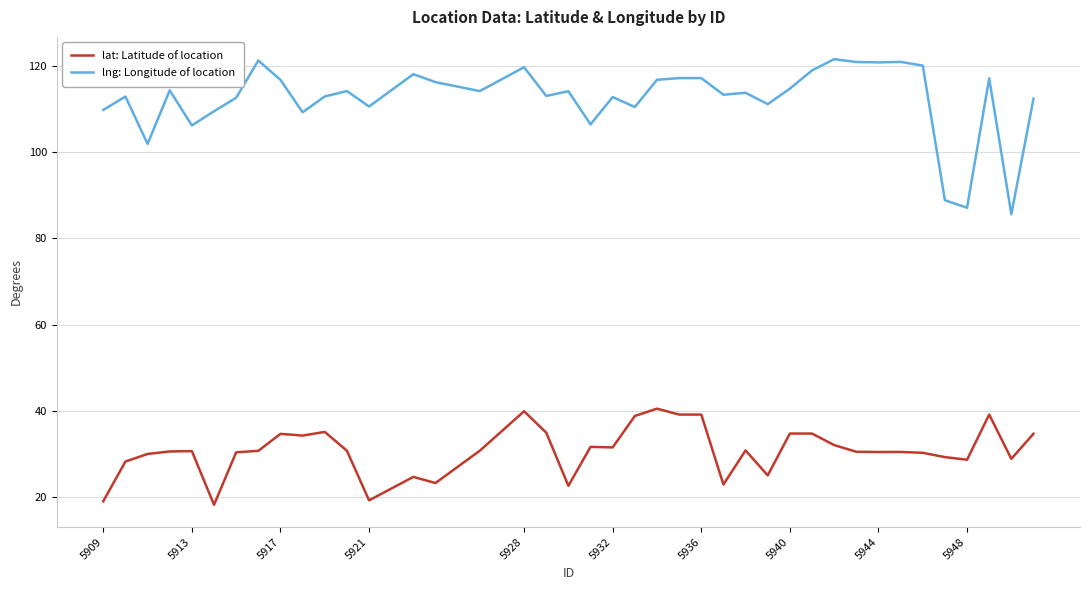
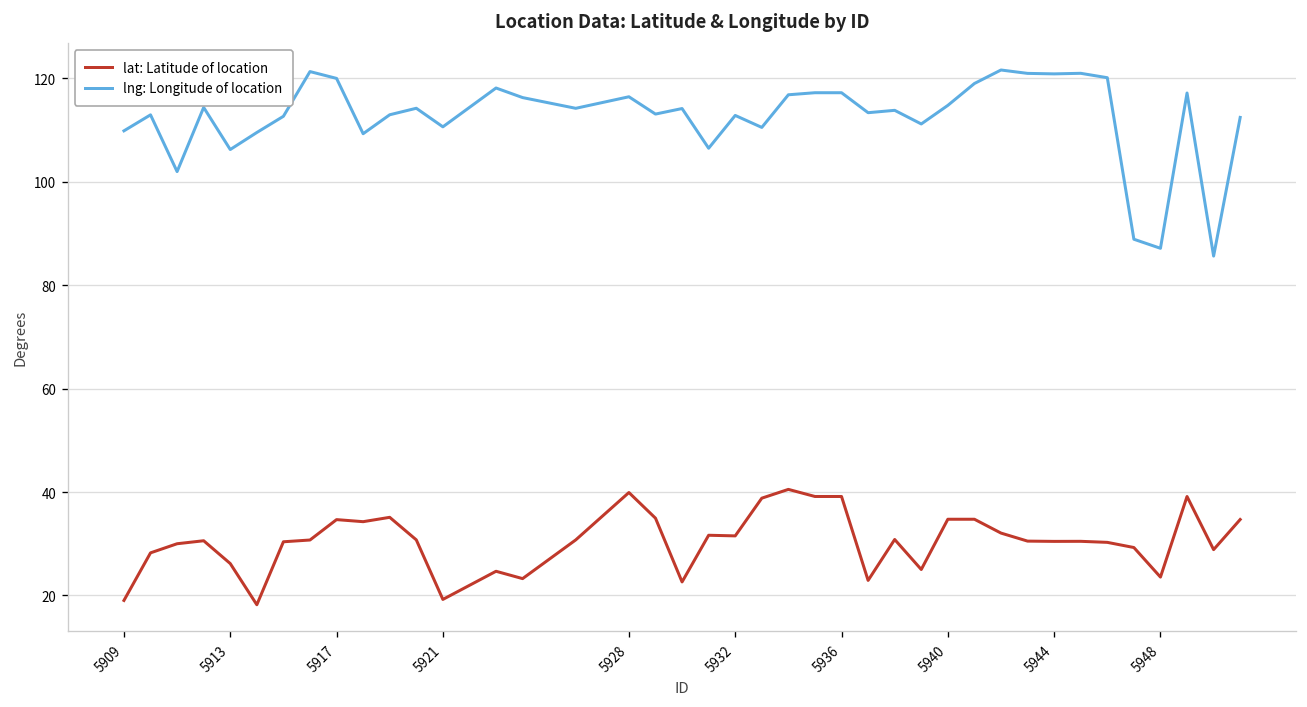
lat: Latitude of location, 5913: 31 -> 26
lng: Longitude of location, 5917: 117 -> 120
lng: Longitude of location, 5928: 120 -> 116
lat: Latitude of location, 5948: 29 -> 24
